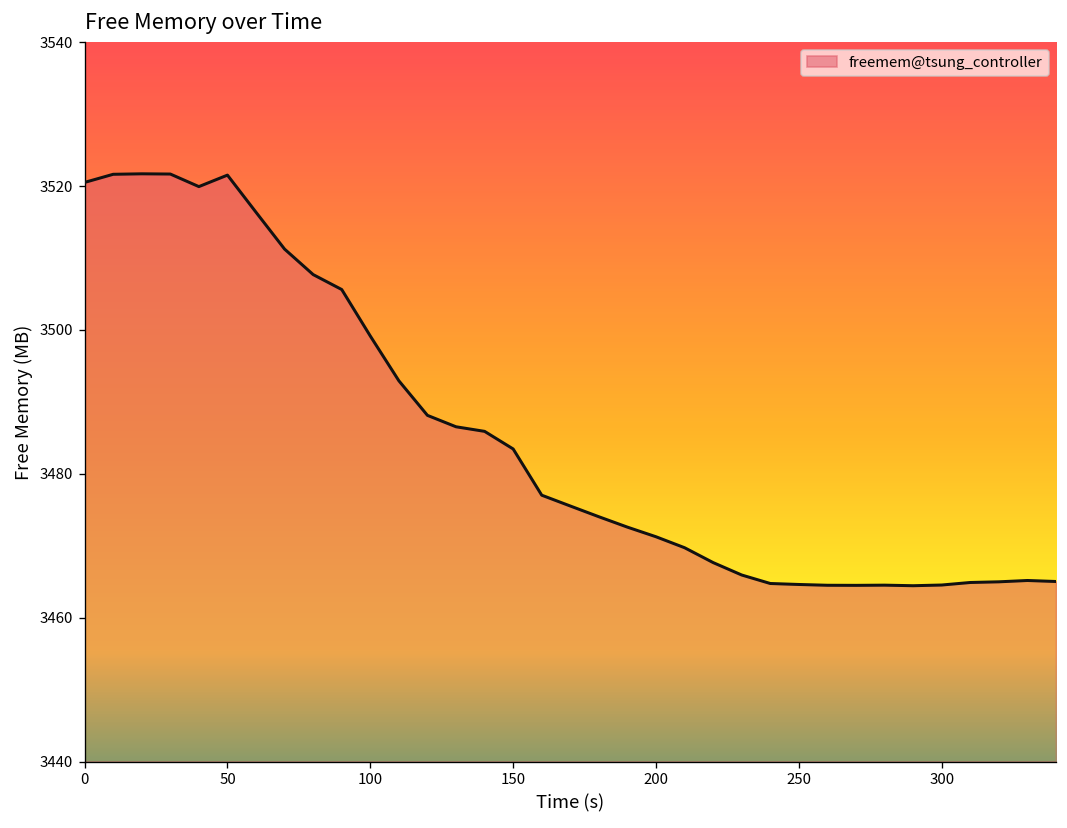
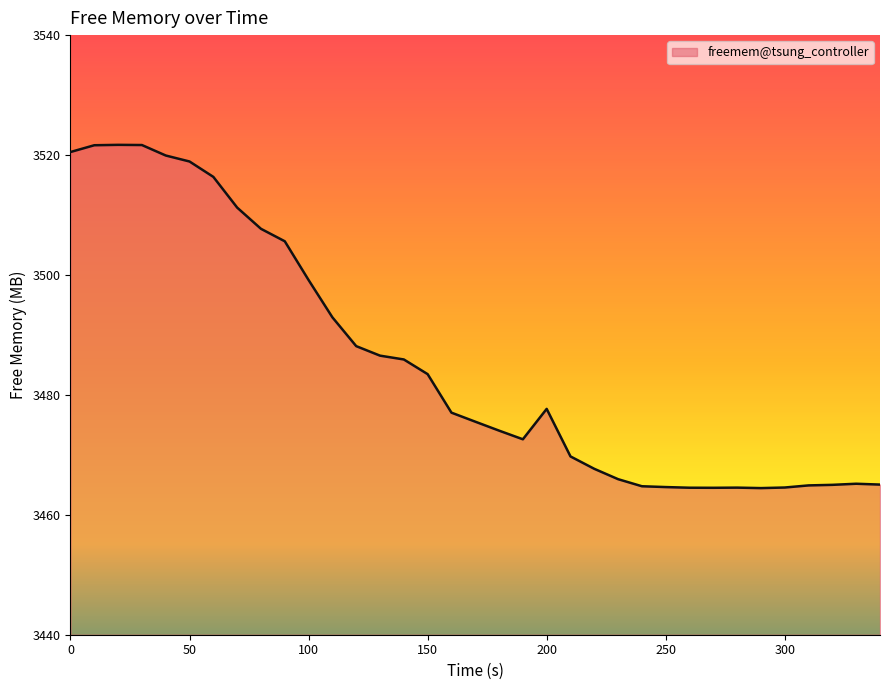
50: 3522 -> 3519
200: 3471 -> 3478
